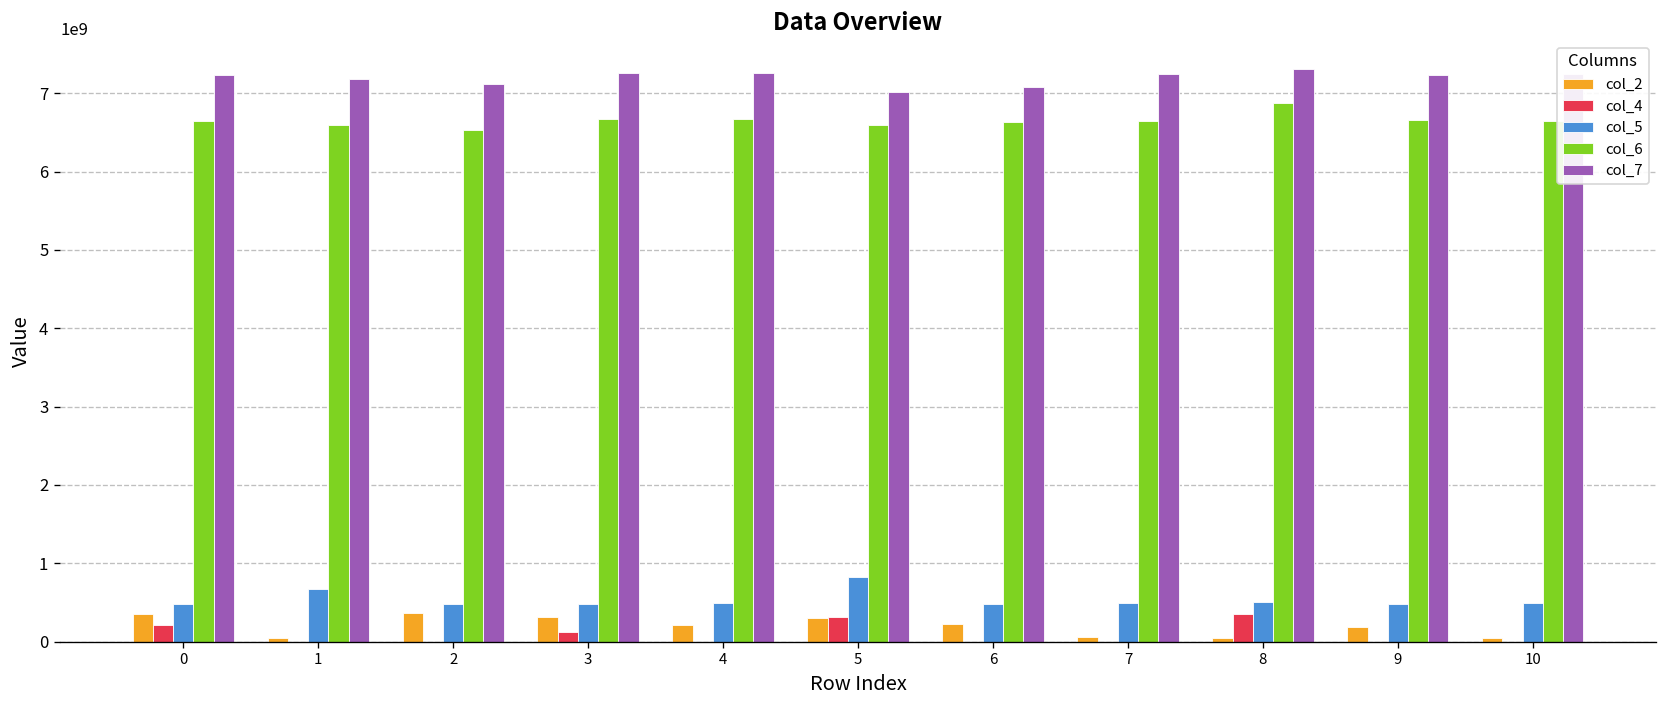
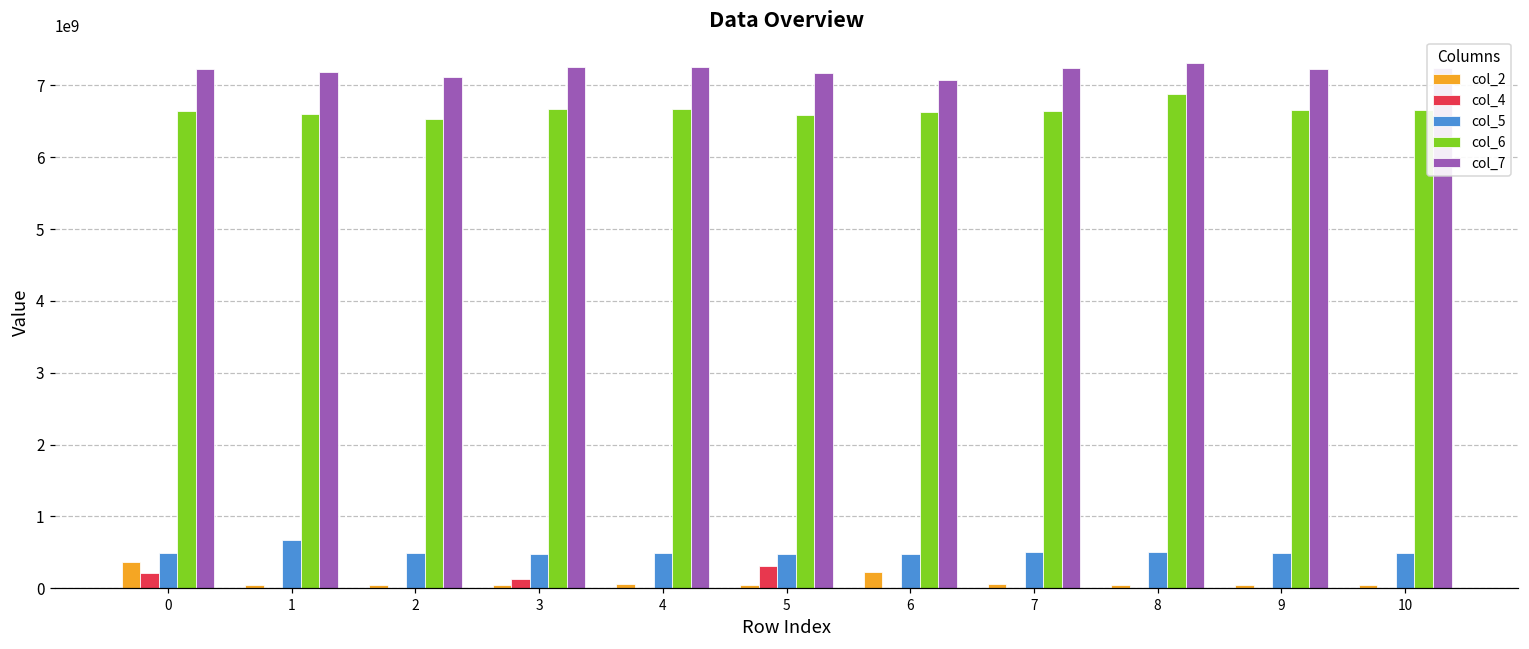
col_2, 2: 400000000 -> 100000000
col_2, 3: 300000000 -> 100000000
col_2, 4: 200000000 -> 100000000
col_2, 5: 300000000 -> 100000000
col_5, 5: 800000000 -> 500000000
col_7, 5: 7000000000 -> 7200000000
col_4, 8: 400000000 -> 0
col_2, 9: 200000000 -> 0
